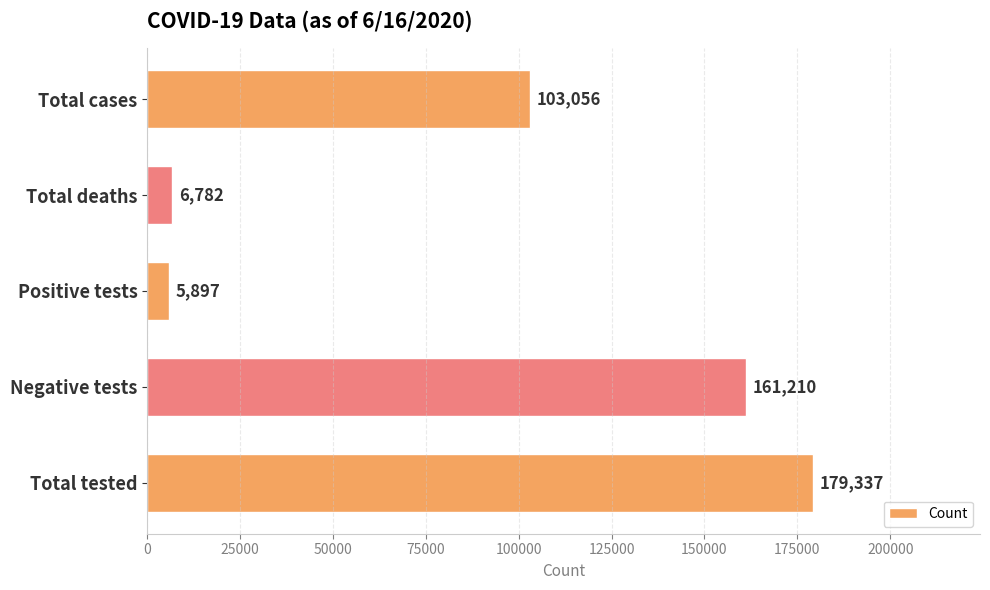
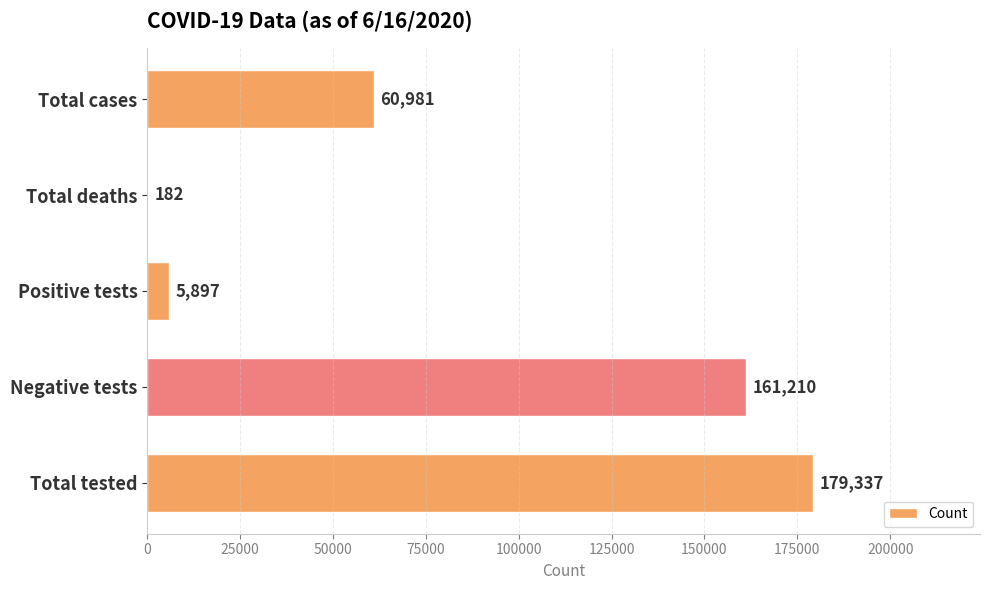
Total cases: 103,056 -> 60,981
Total deaths: 6,782 -> 182
